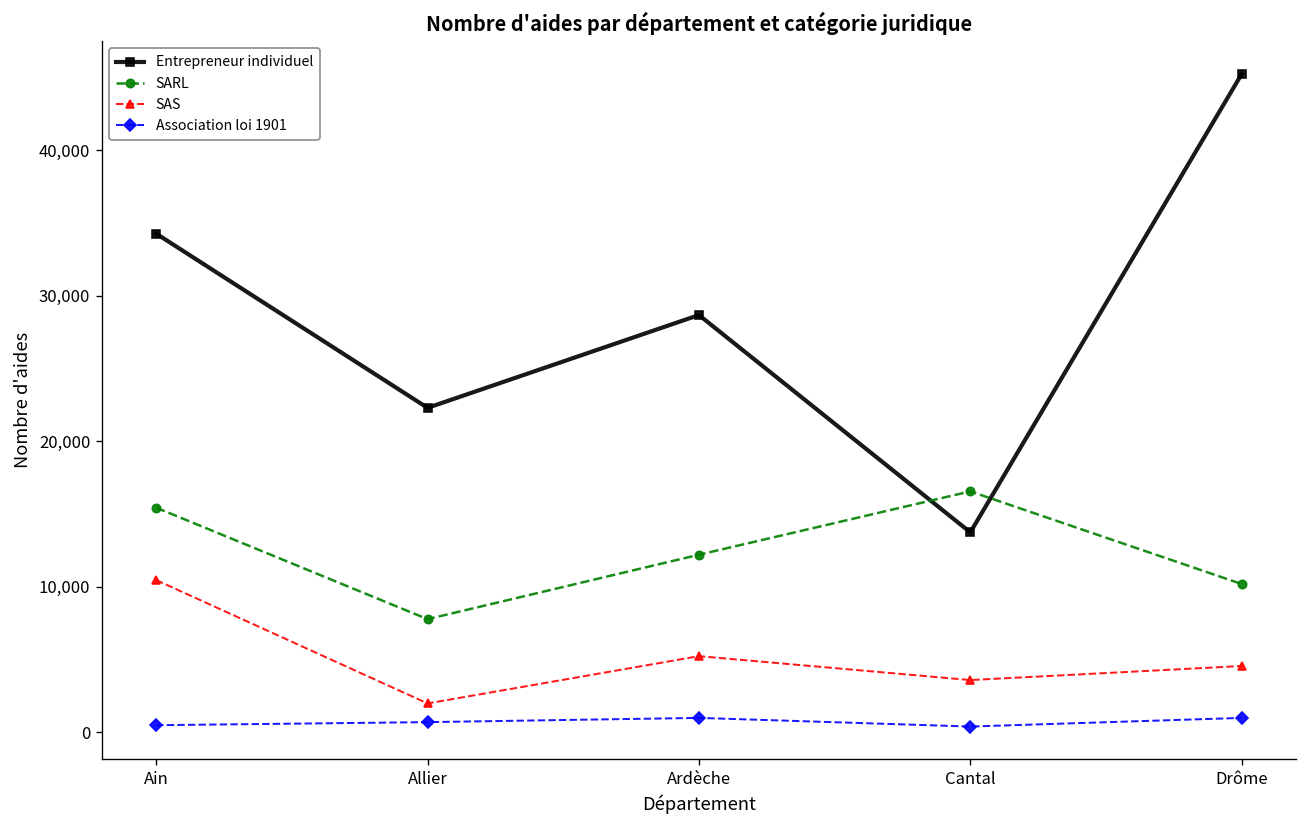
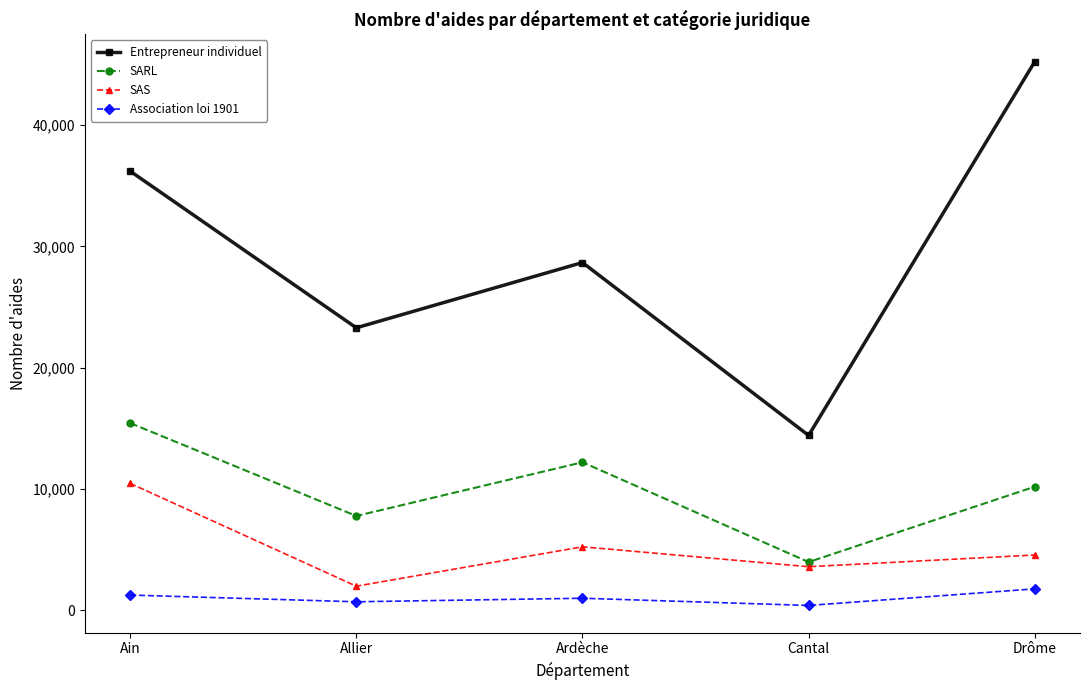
Entrepreneur individuel, Ain: 34,300 -> 36,200
Association loi 1901, Ain: 500 -> 1,300
Entrepreneur individuel, Allier: 22,300 -> 23,300
Entrepreneur individuel, Cantal: 13,700 -> 14,400
SARL, Cantal: 16,600 -> 4,000
Association loi 1901, Drôme: 1,000 -> 1,800
